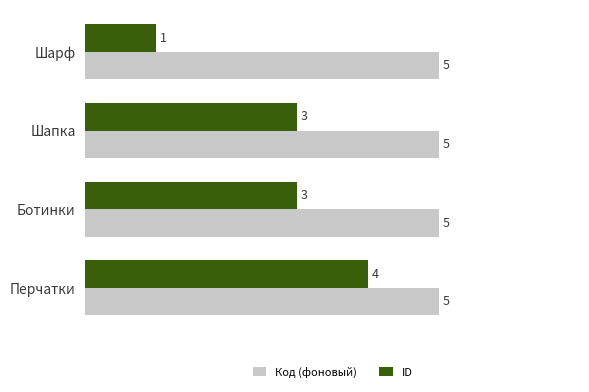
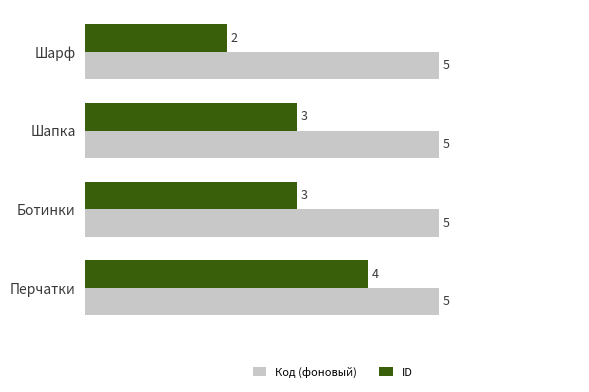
ID, Шарф: 1 -> 2
